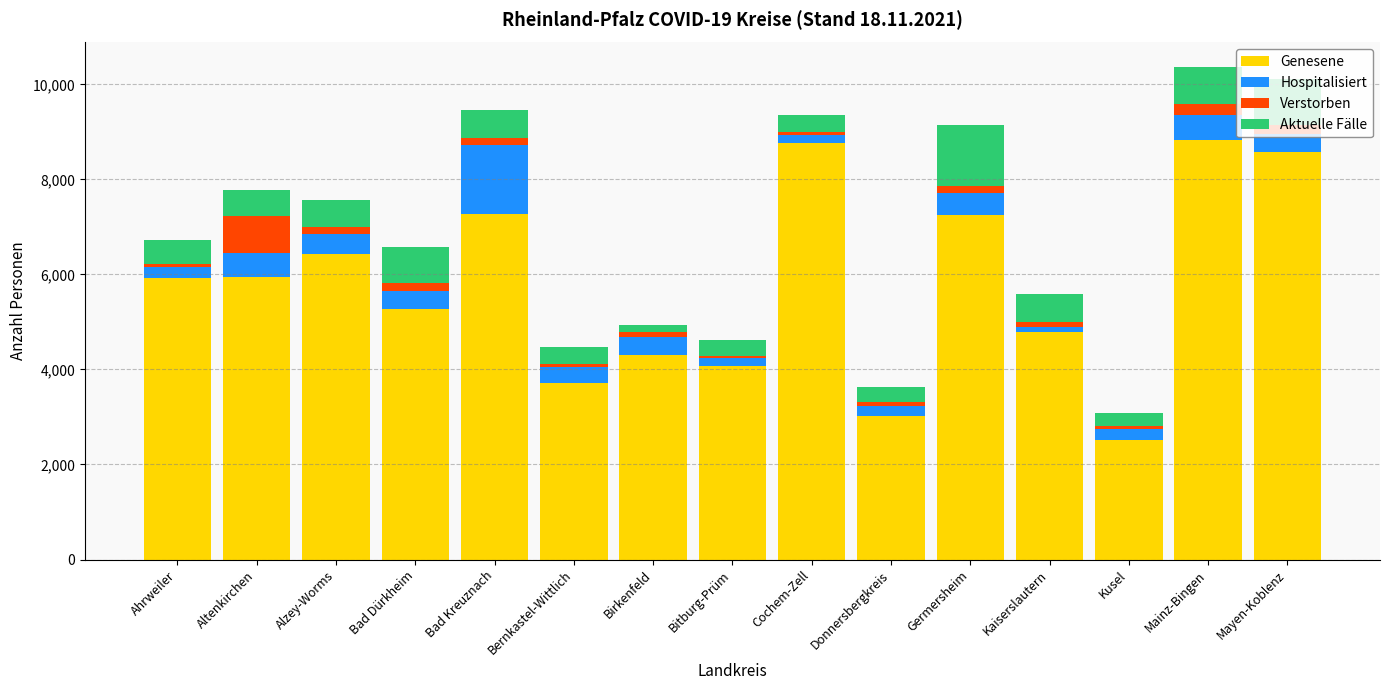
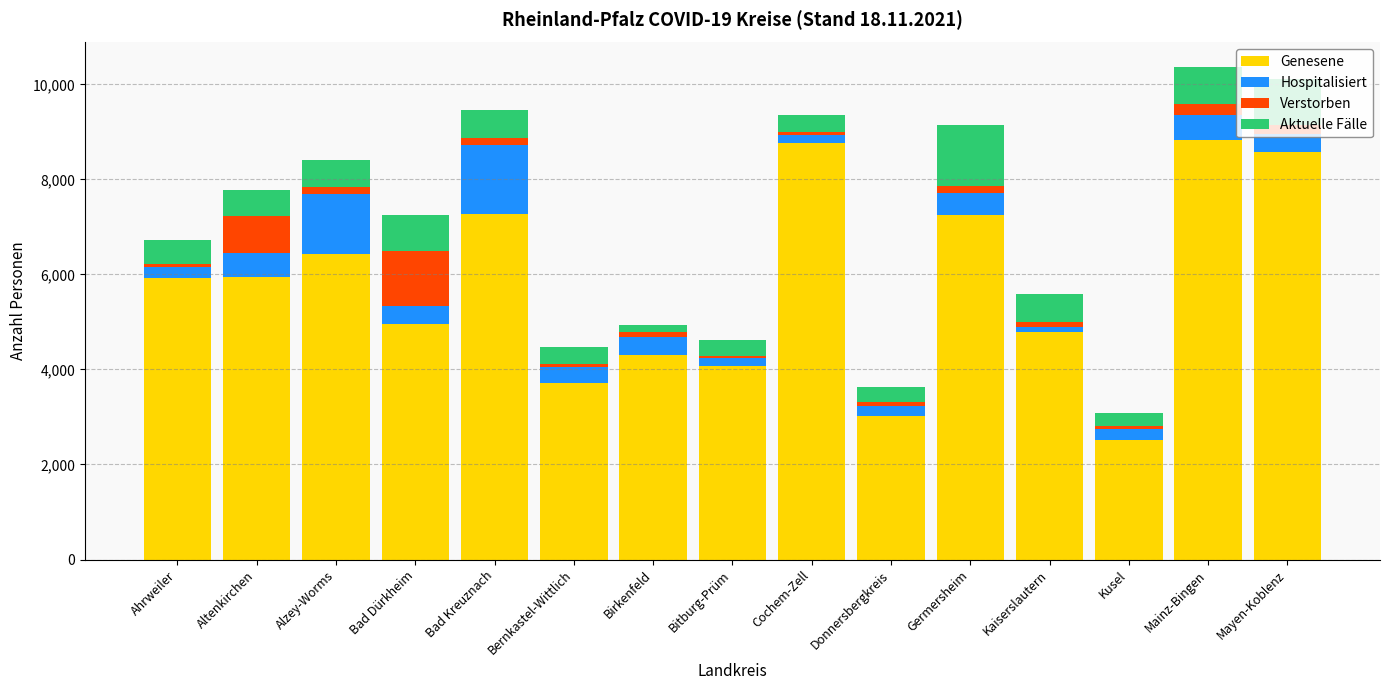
Hospitalisiert, Alzey-Worms: 400 -> 1,300
Genesene, Bad Dürkheim: 5,300 -> 5,000
Verstorben, Bad Dürkheim: 200 -> 1,100
